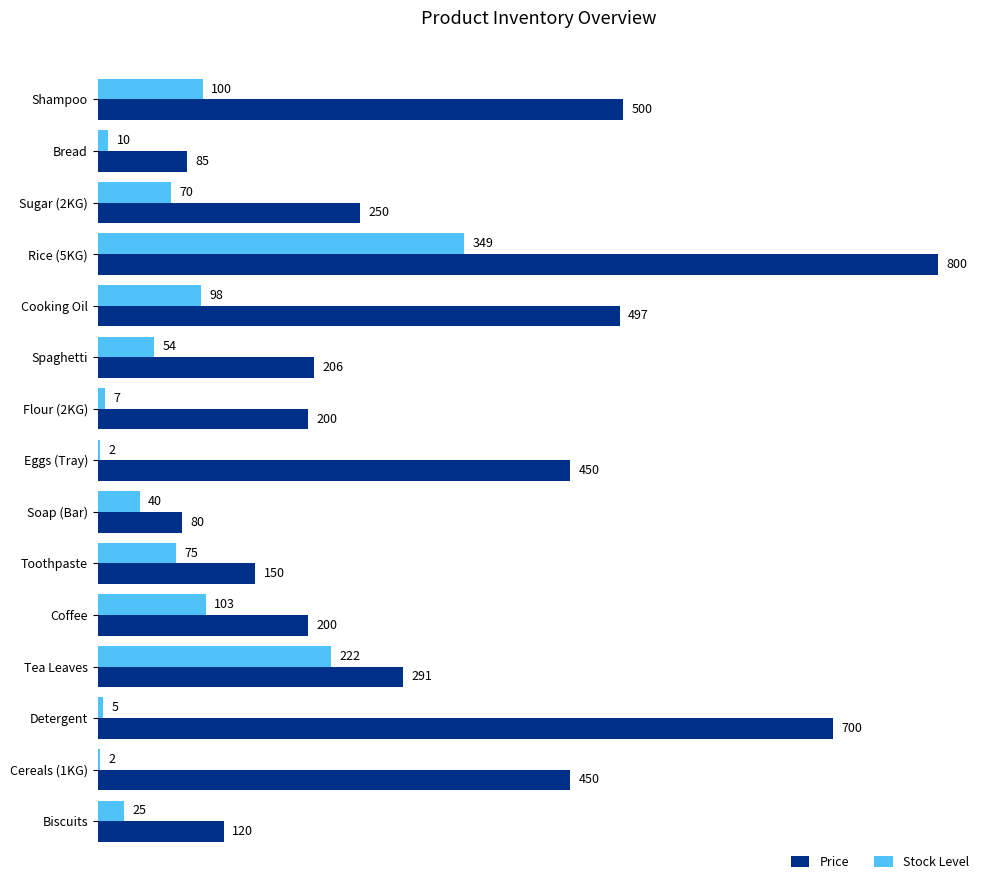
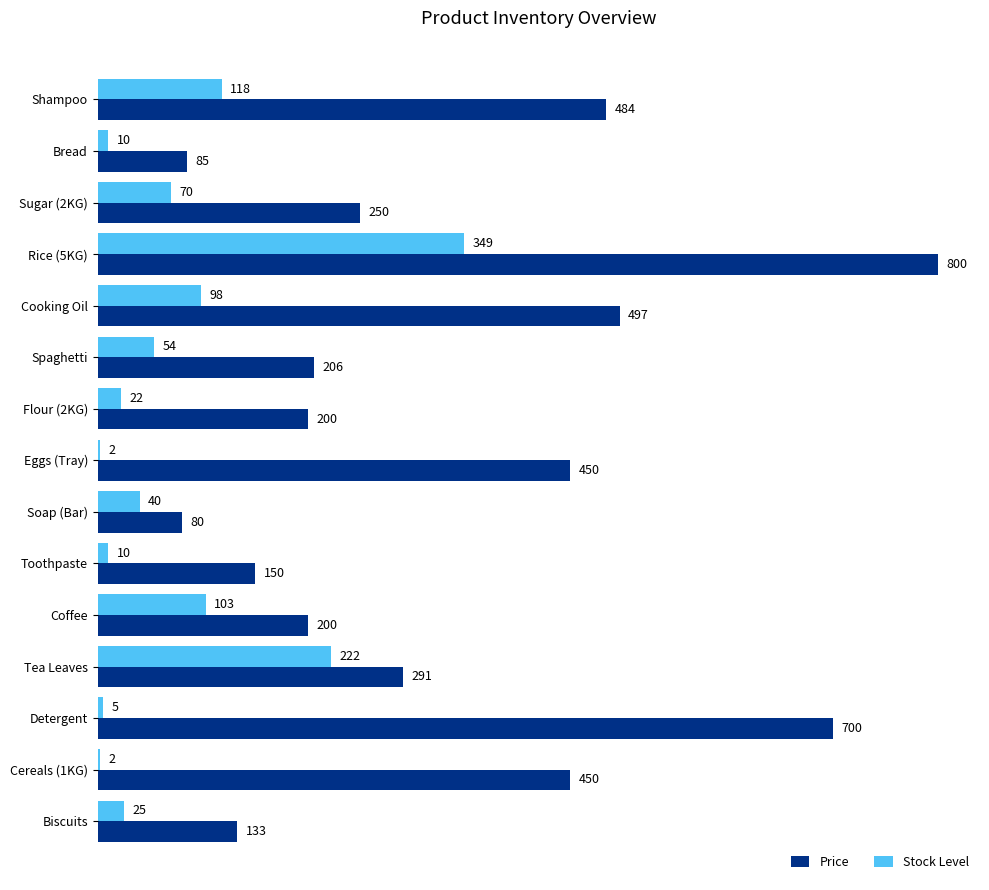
Stock Level, Shampoo: 100 -> 118
Price, Shampoo: 500 -> 484
Stock Level, Flour (2KG): 7 -> 22
Stock Level, Toothpaste: 75 -> 10
Price, Biscuits: 120 -> 133
